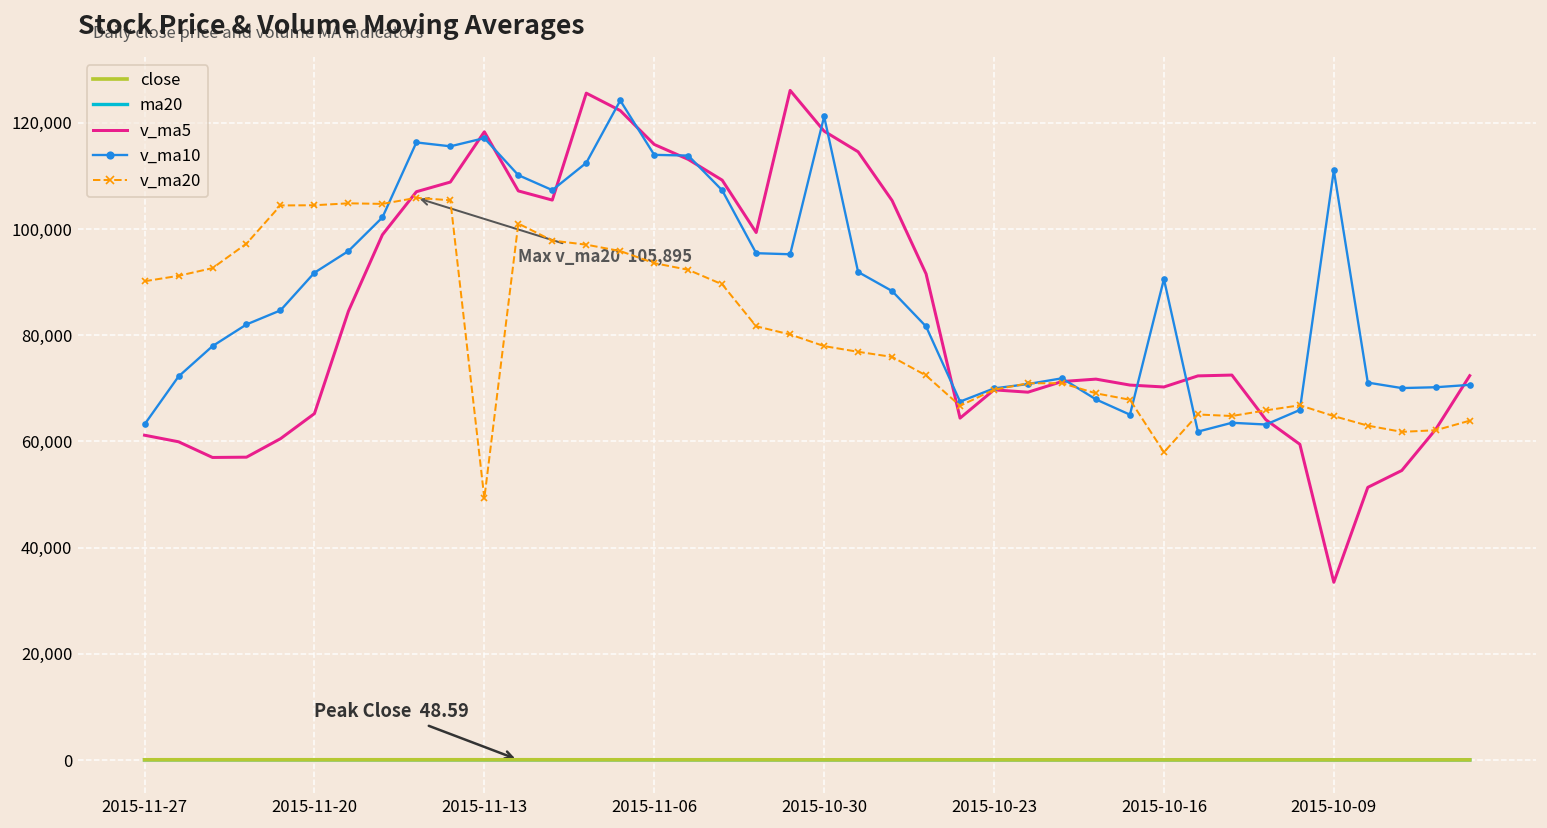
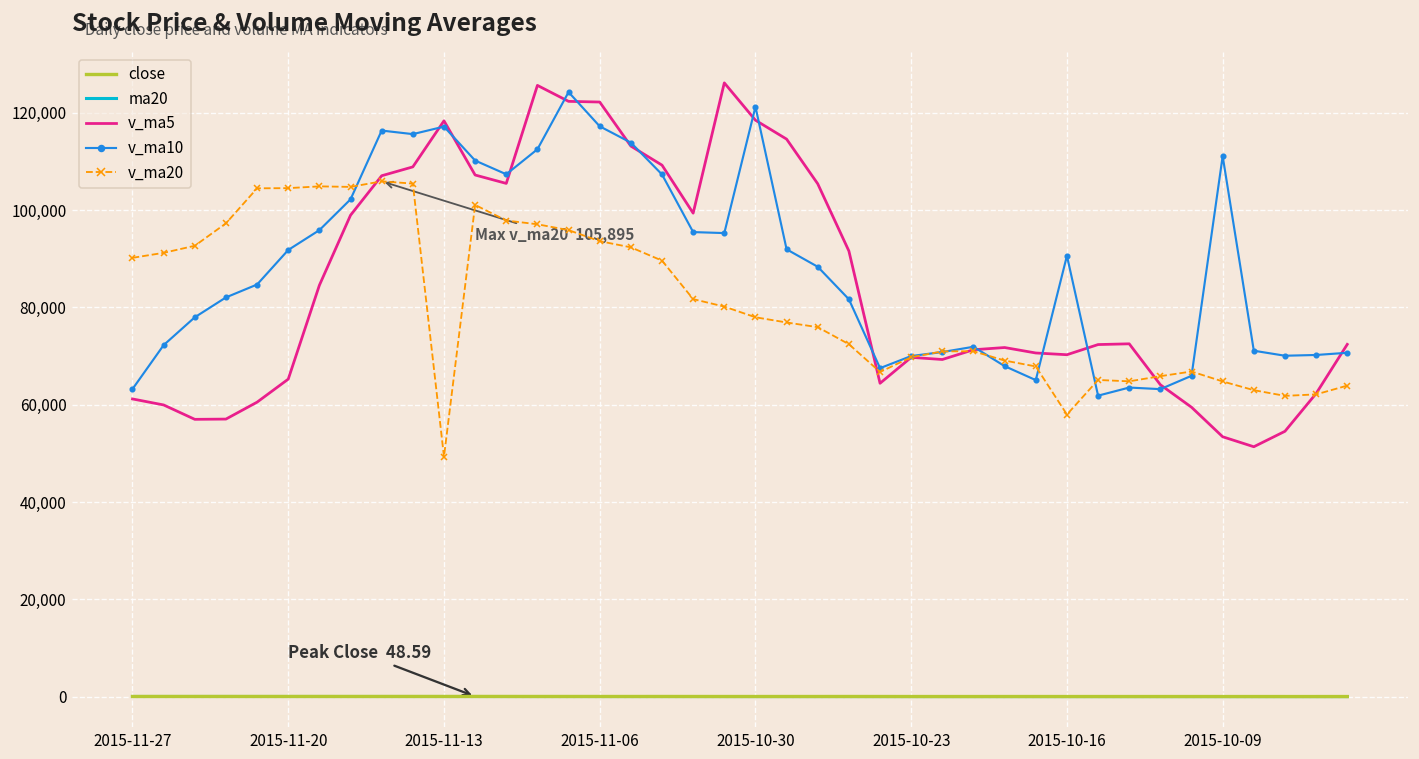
v_ma5, 2015-11-06: 116,000 -> 122,000
v_ma10, 2015-11-06: 114,000 -> 117,000
v_ma5, 2015-10-09: 33,000 -> 53,000
